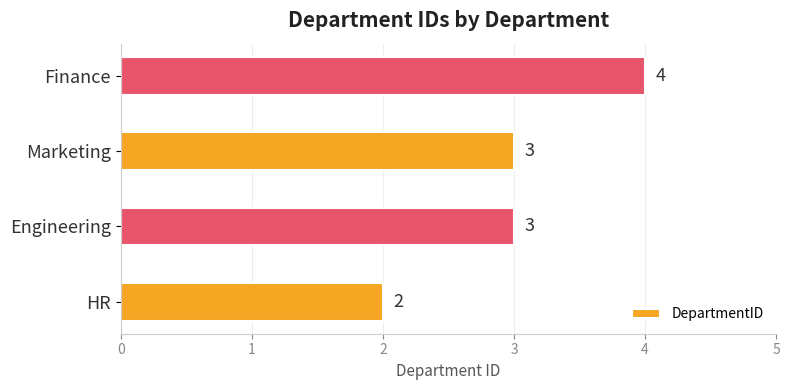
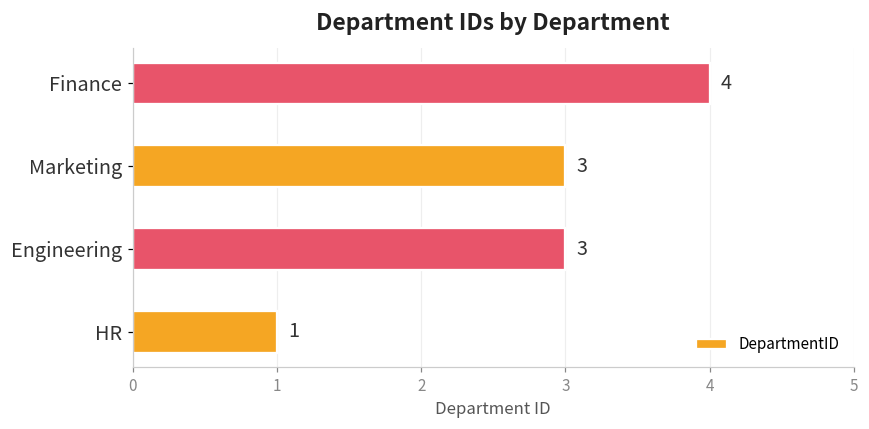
HR: 2 -> 1
